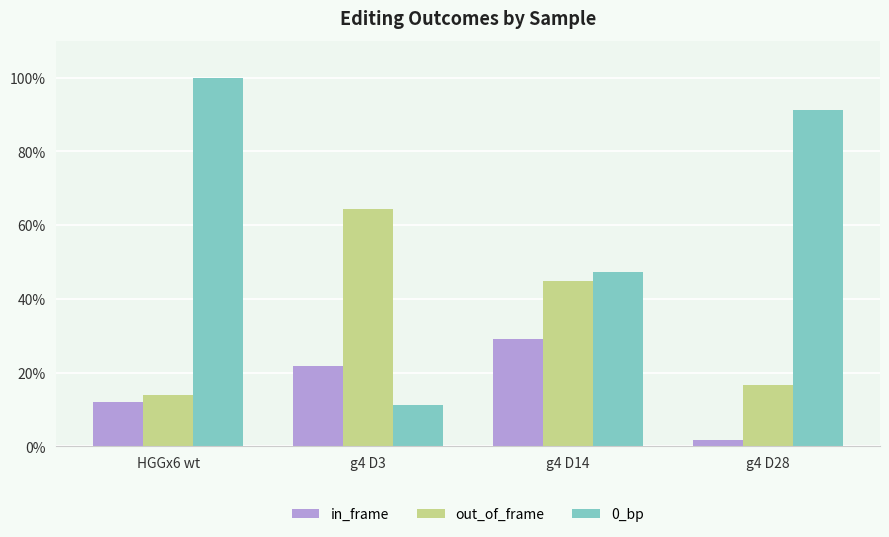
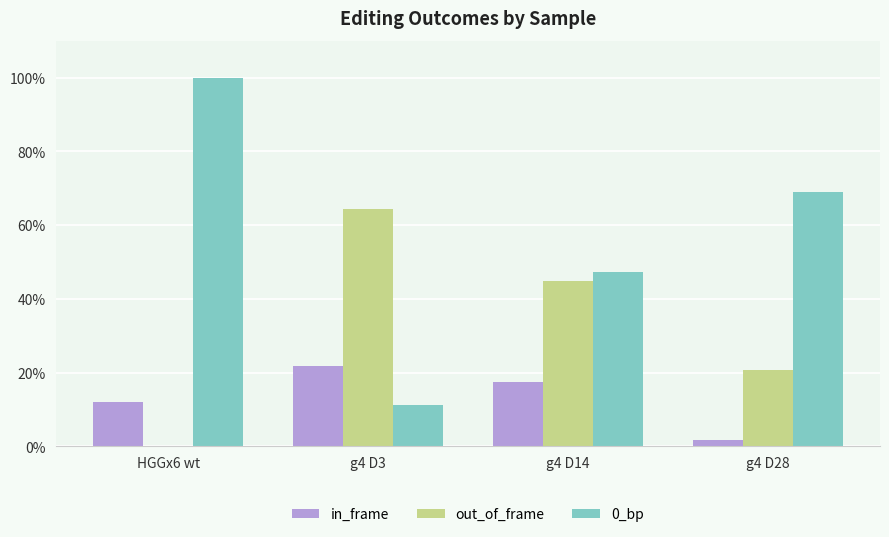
out_of_frame, HGGx6 wt: 14% -> 0%
in_frame, g4 D14: 29% -> 18%
out_of_frame, g4 D28: 17% -> 21%
0_bp, g4 D28: 91% -> 69%
